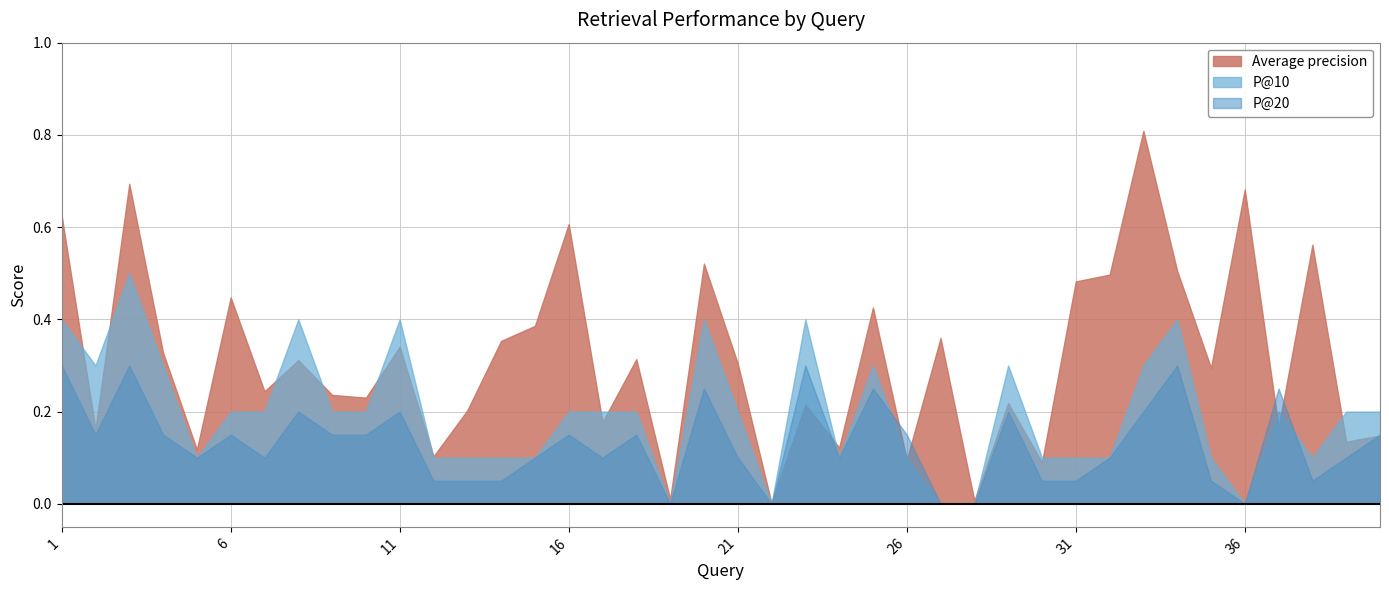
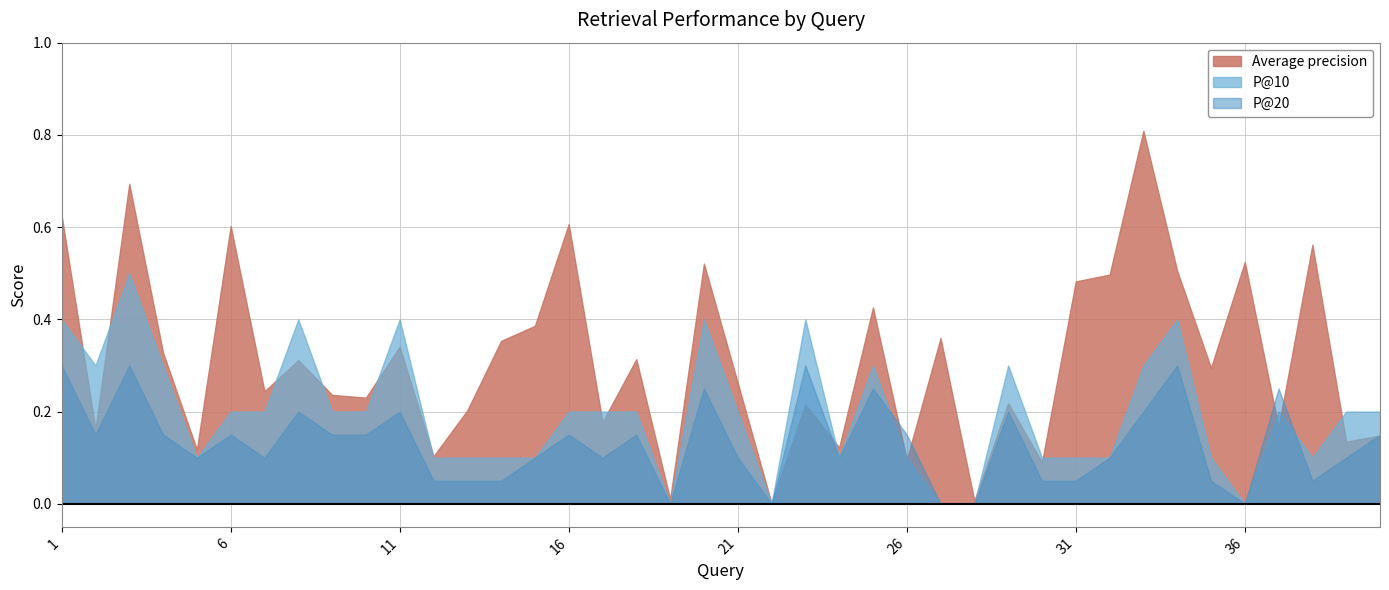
Average precision, 6: 0.45 -> 0.60
Average precision, 21: 0.30 -> 0.26
Average precision, 36: 0.68 -> 0.52
